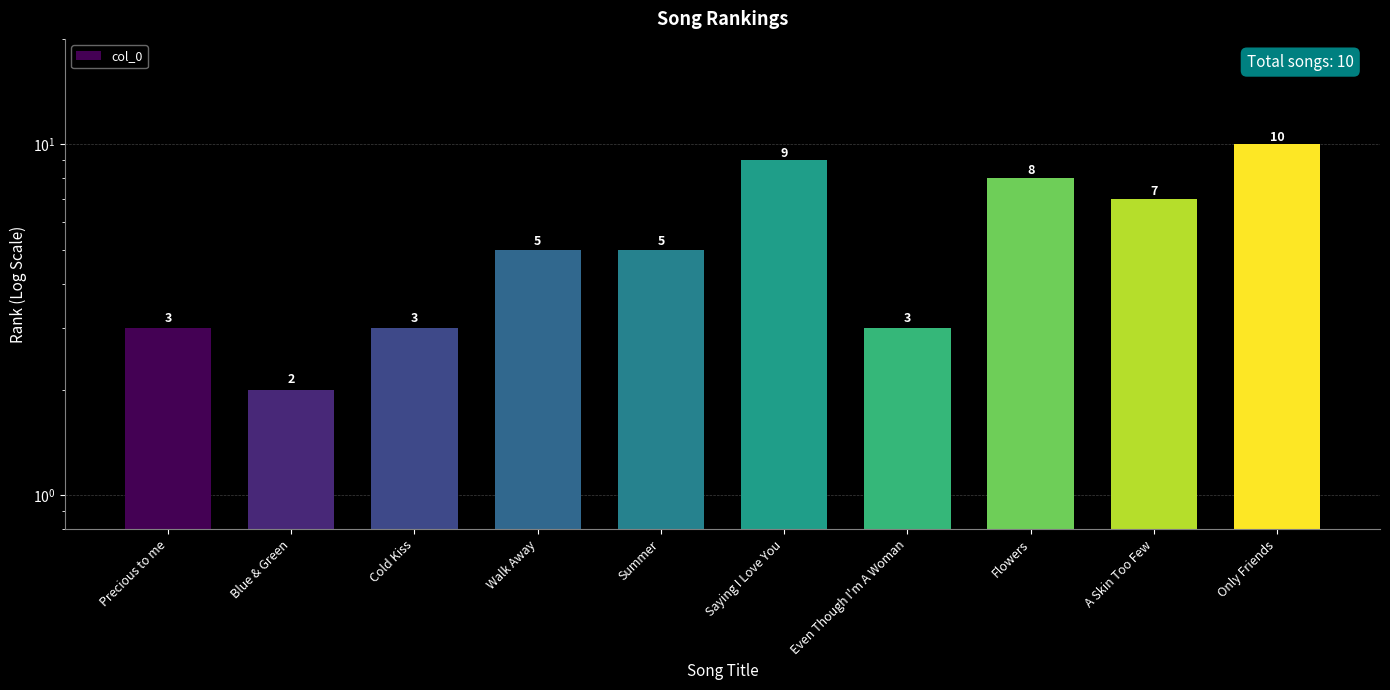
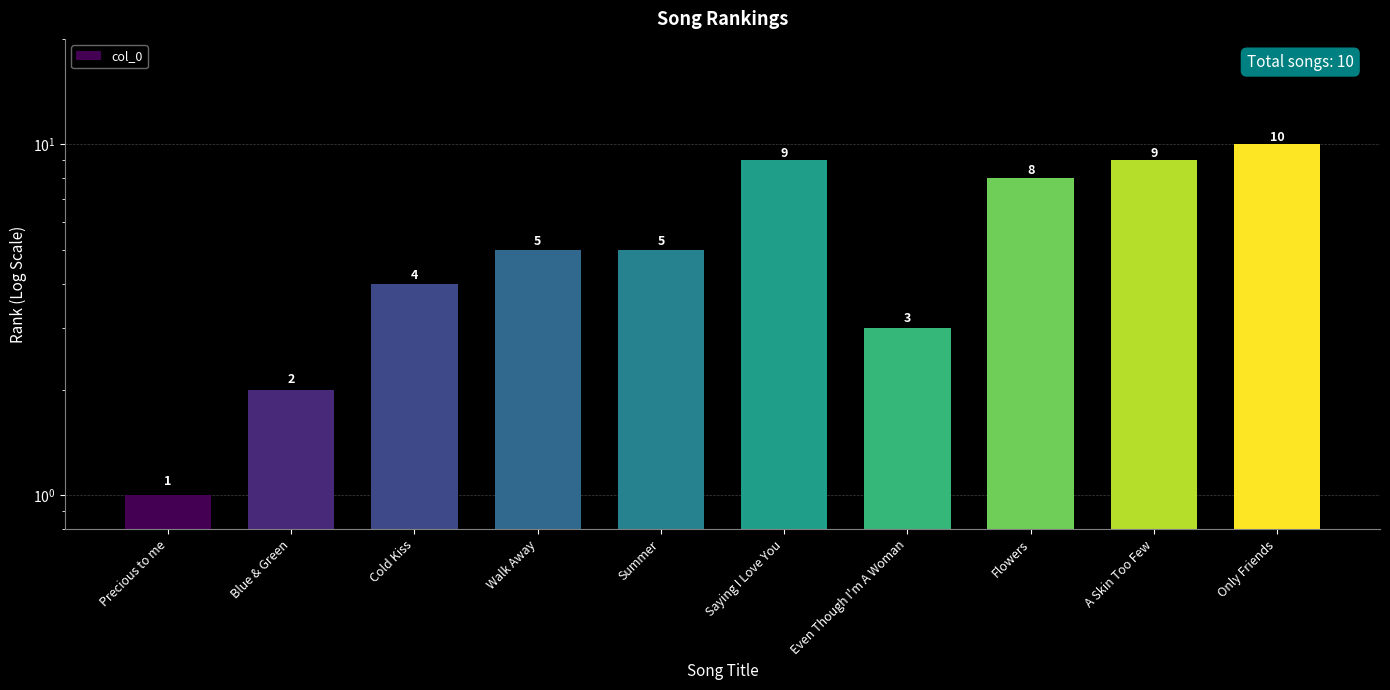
Precious to me: 3 -> 1
Cold Kiss: 3 -> 4
A Skin Too Few: 7 -> 9
